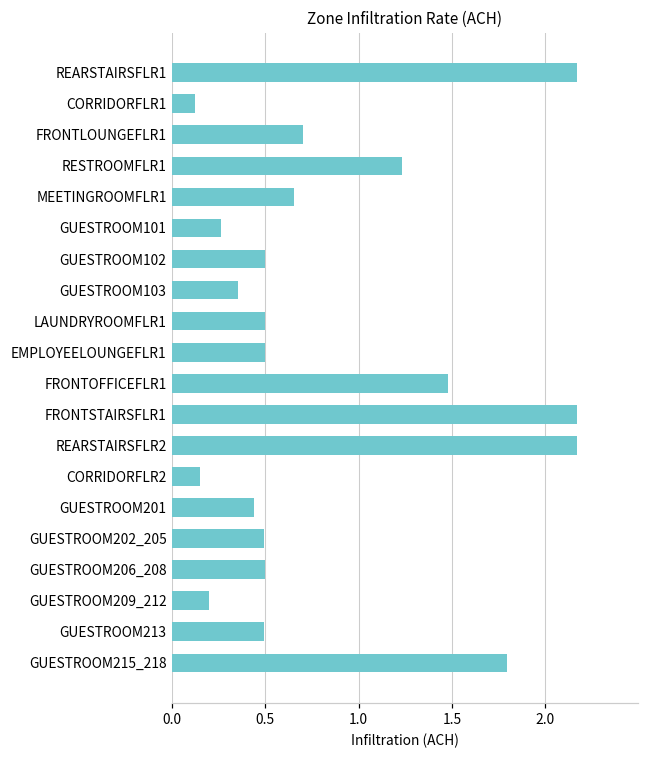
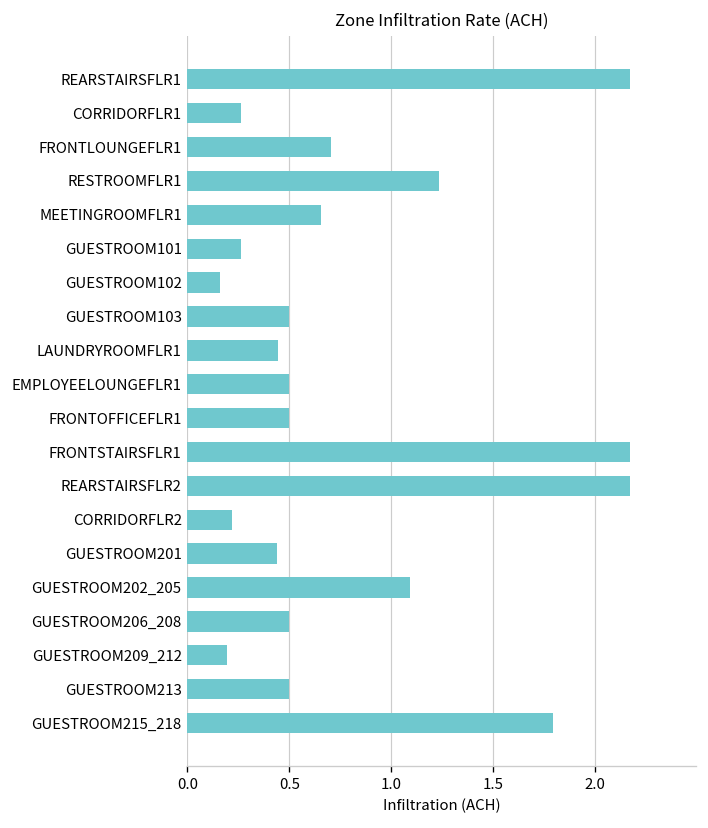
CORRIDORFLR1: 0.13 -> 0.26
GUESTROOM102: 0.50 -> 0.16
GUESTROOM103: 0.35 -> 0.50
LAUNDRYROOMFLR1: 0.50 -> 0.44
FRONTOFFICEFLR1: 1.48 -> 0.50
CORRIDORFLR2: 0.15 -> 0.22
GUESTROOM202_205: 0.50 -> 1.09
